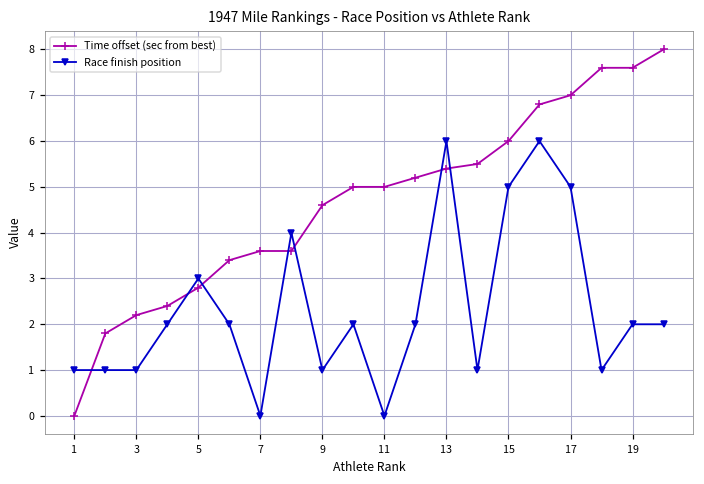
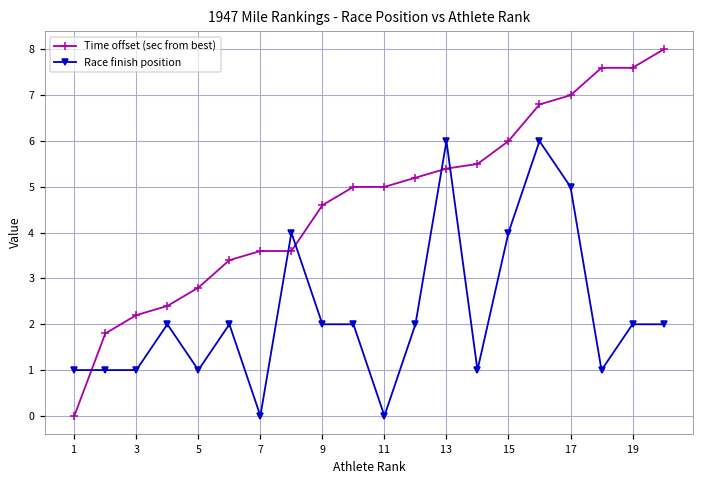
Race finish position, 5: 3 -> 1
Race finish position, 9: 1 -> 2
Race finish position, 15: 5 -> 4
